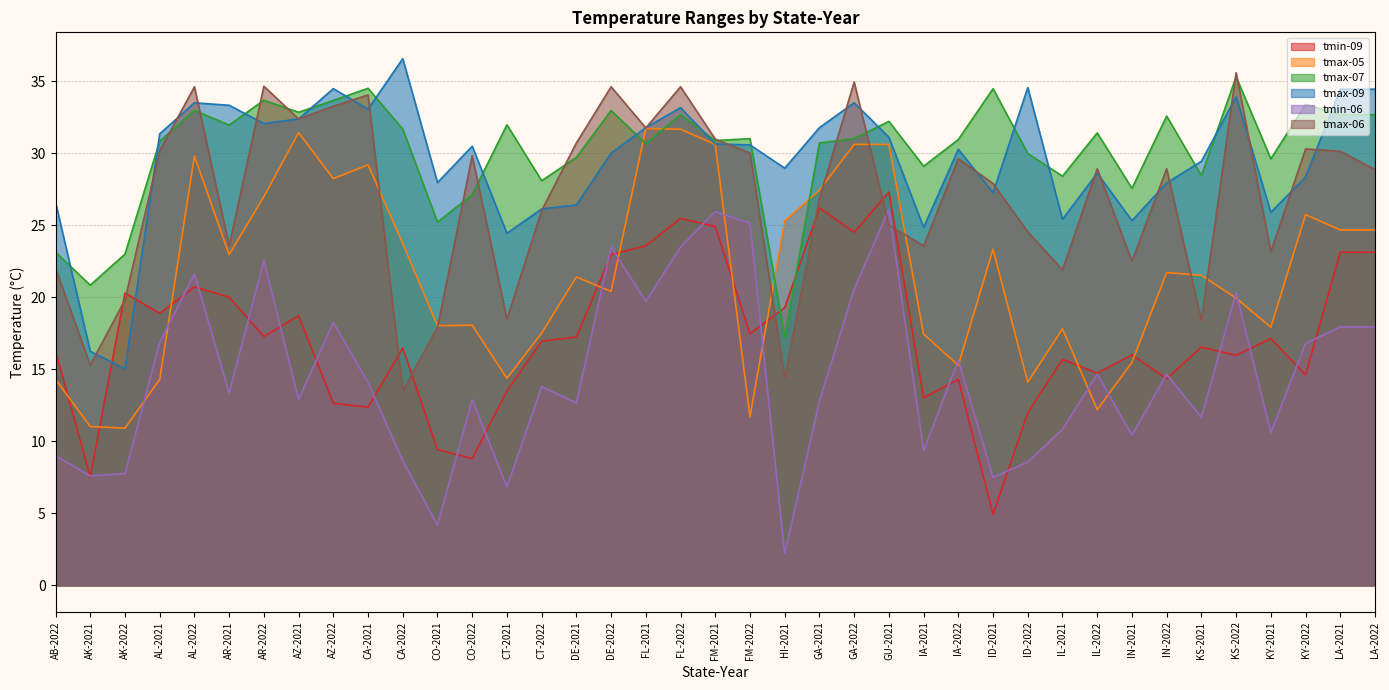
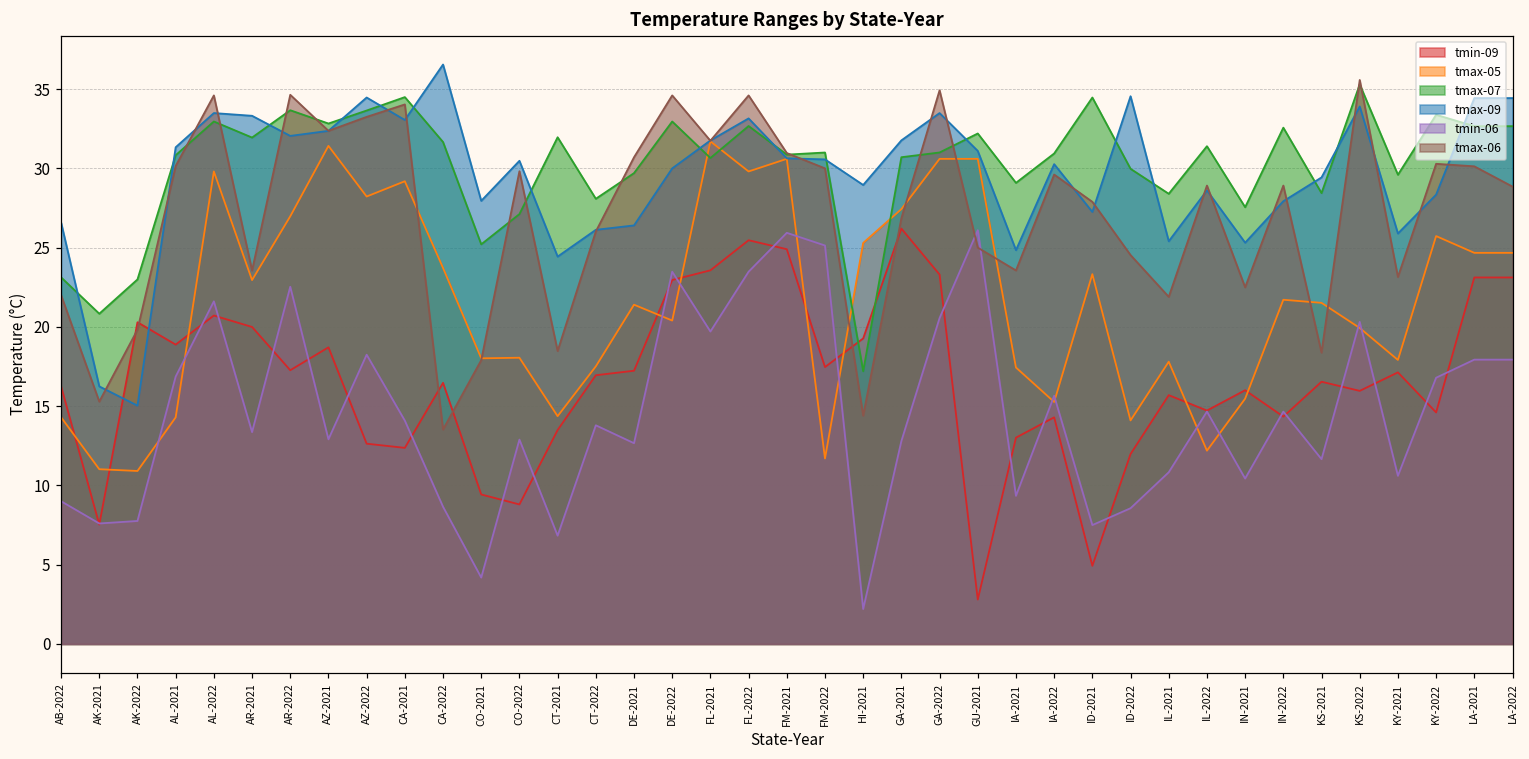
tmax-05, FL-2022: 31.7 -> 29.8
tmin-09, GA-2022: 24.5 -> 23.3
tmin-09, GU-2021: 27.3 -> 2.8
